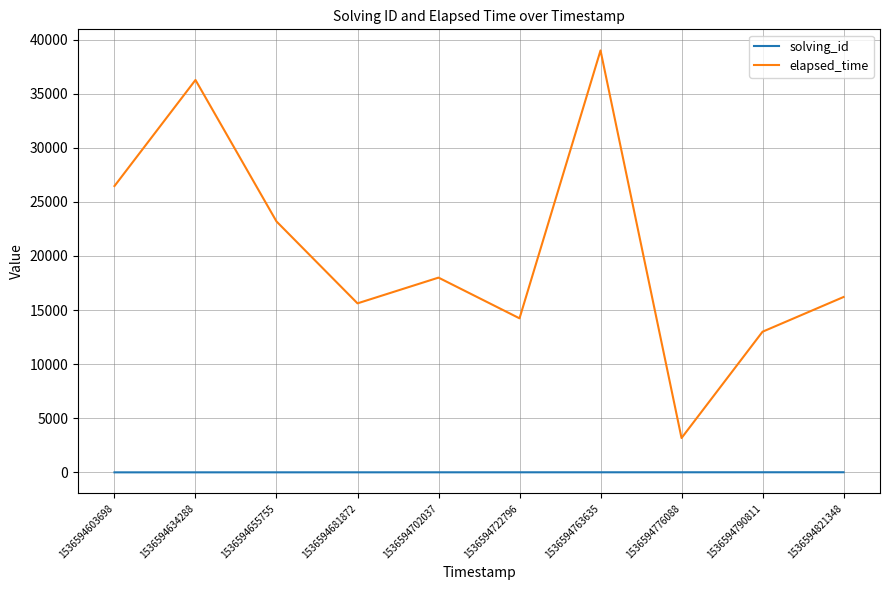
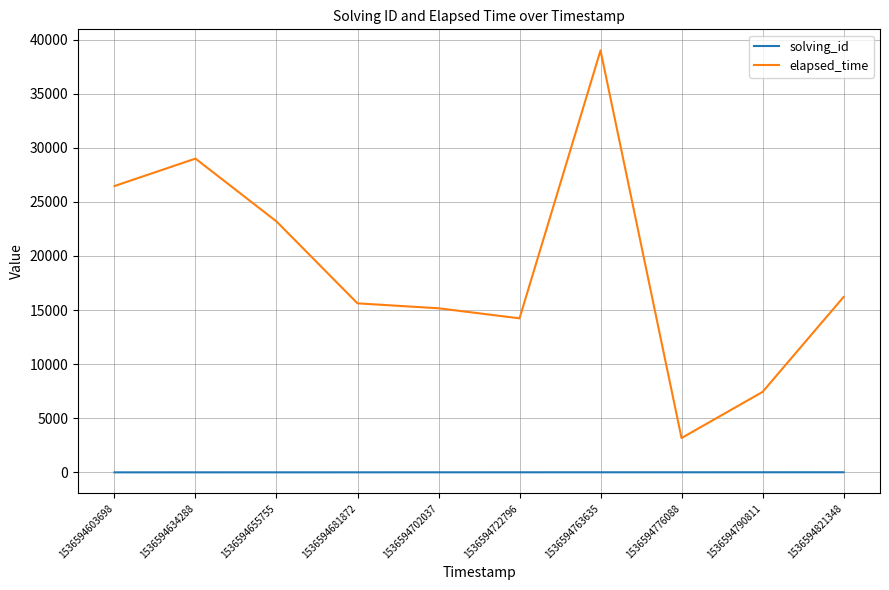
elapsed_time, 1536594634288: 36300 -> 29000
elapsed_time, 1536594702037: 18000 -> 15200
elapsed_time, 1536594790811: 13000 -> 7400
